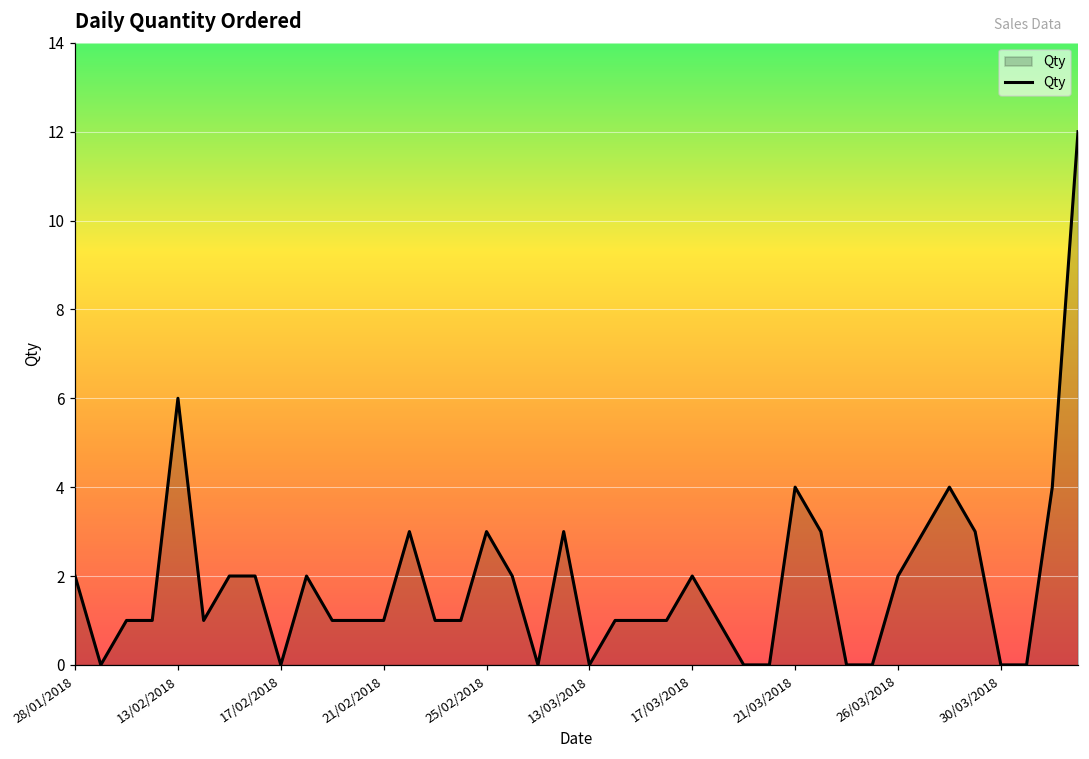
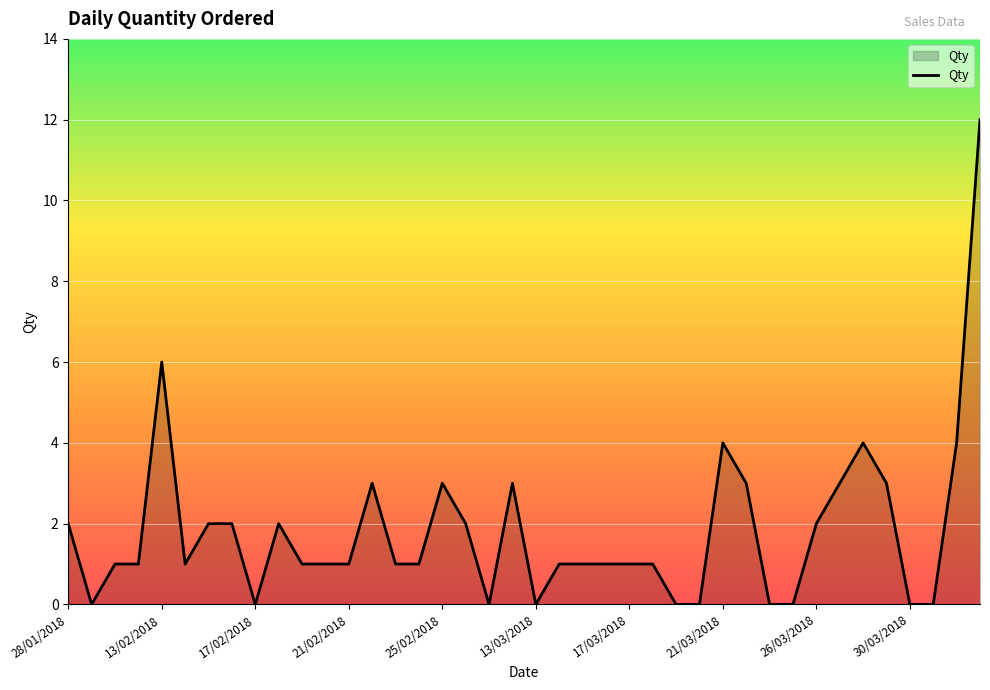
17/03/2018: 2 -> 1
